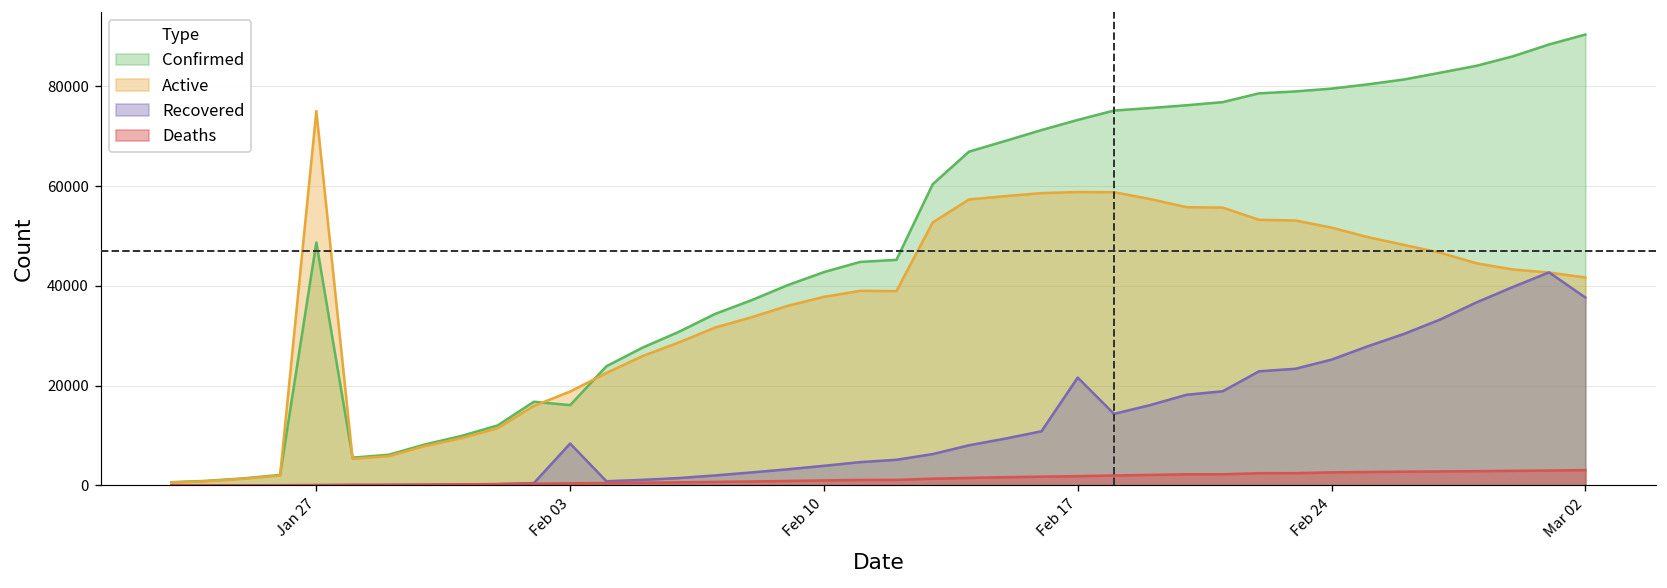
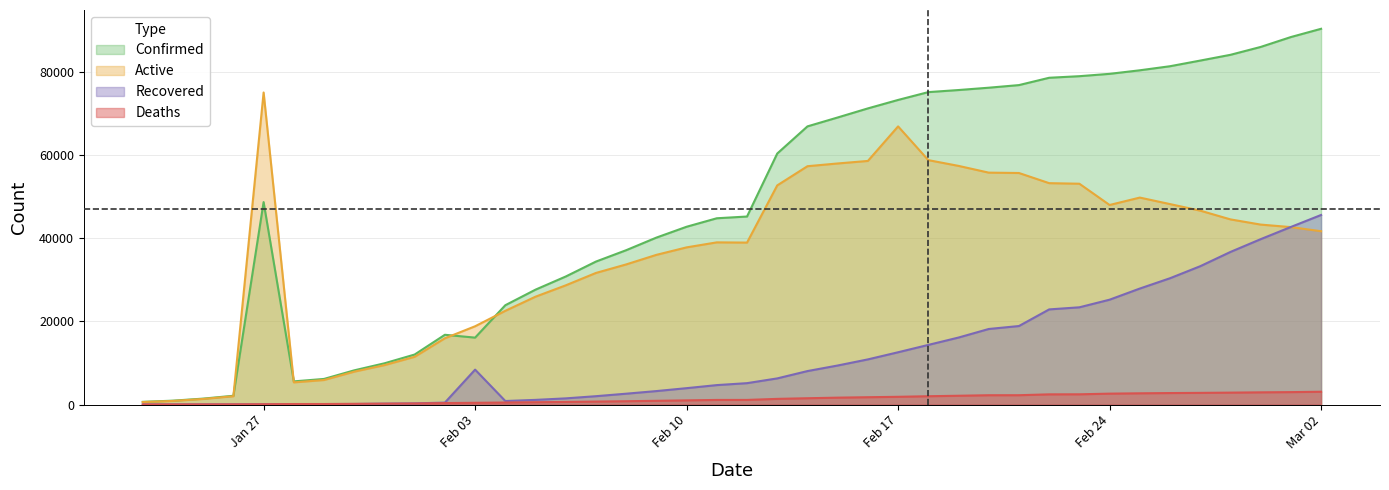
Active, Feb 17: 59000 -> 67000
Recovered, Feb 17: 22000 -> 13000
Active, Feb 24: 52000 -> 48000
Recovered, Mar 02: 38000 -> 46000
